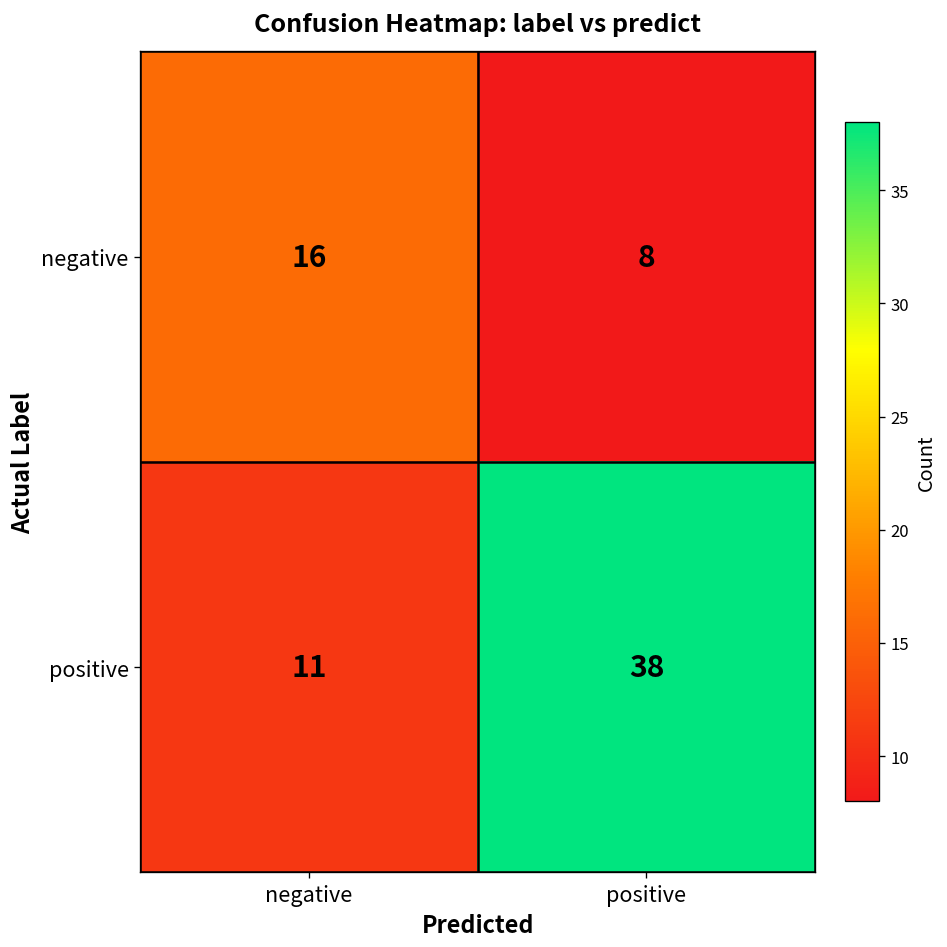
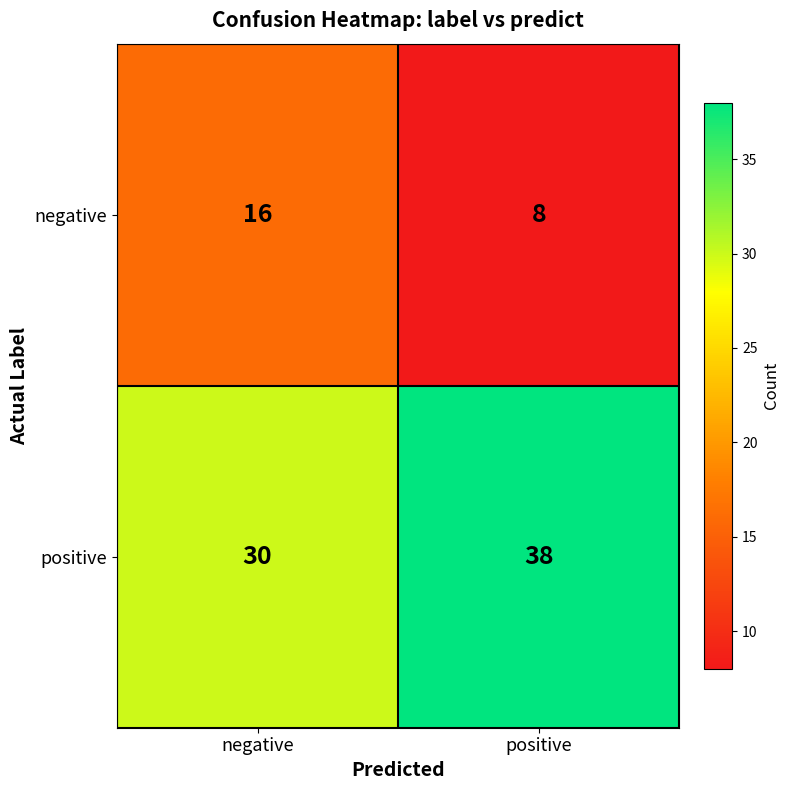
positive, negative: 11 -> 30
